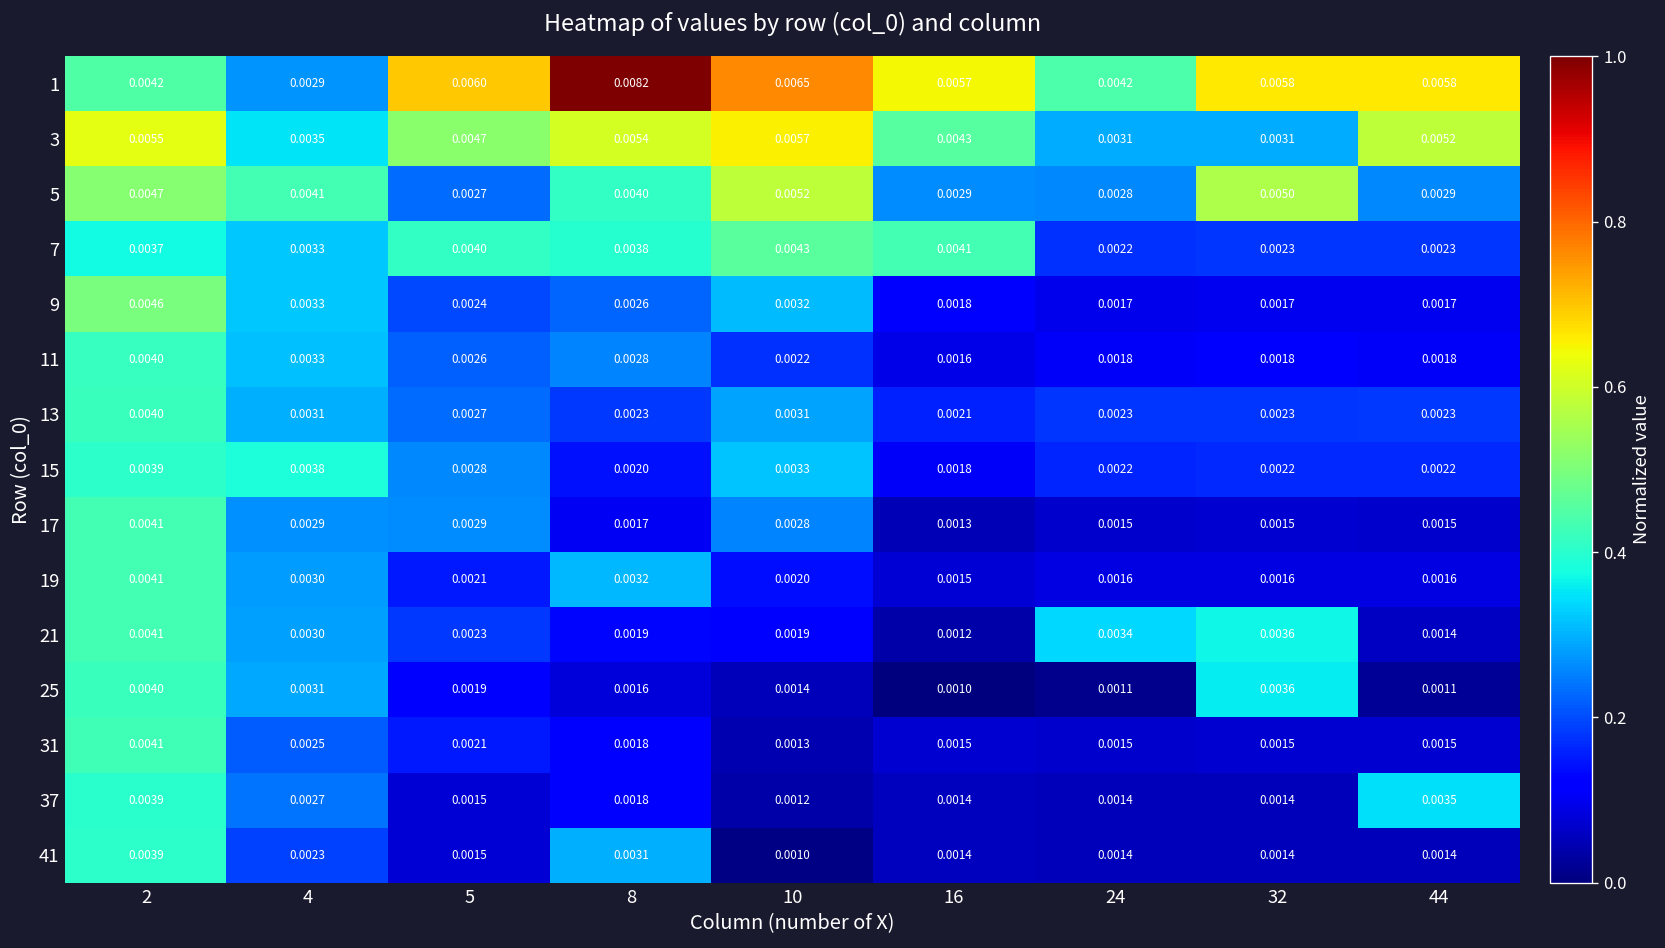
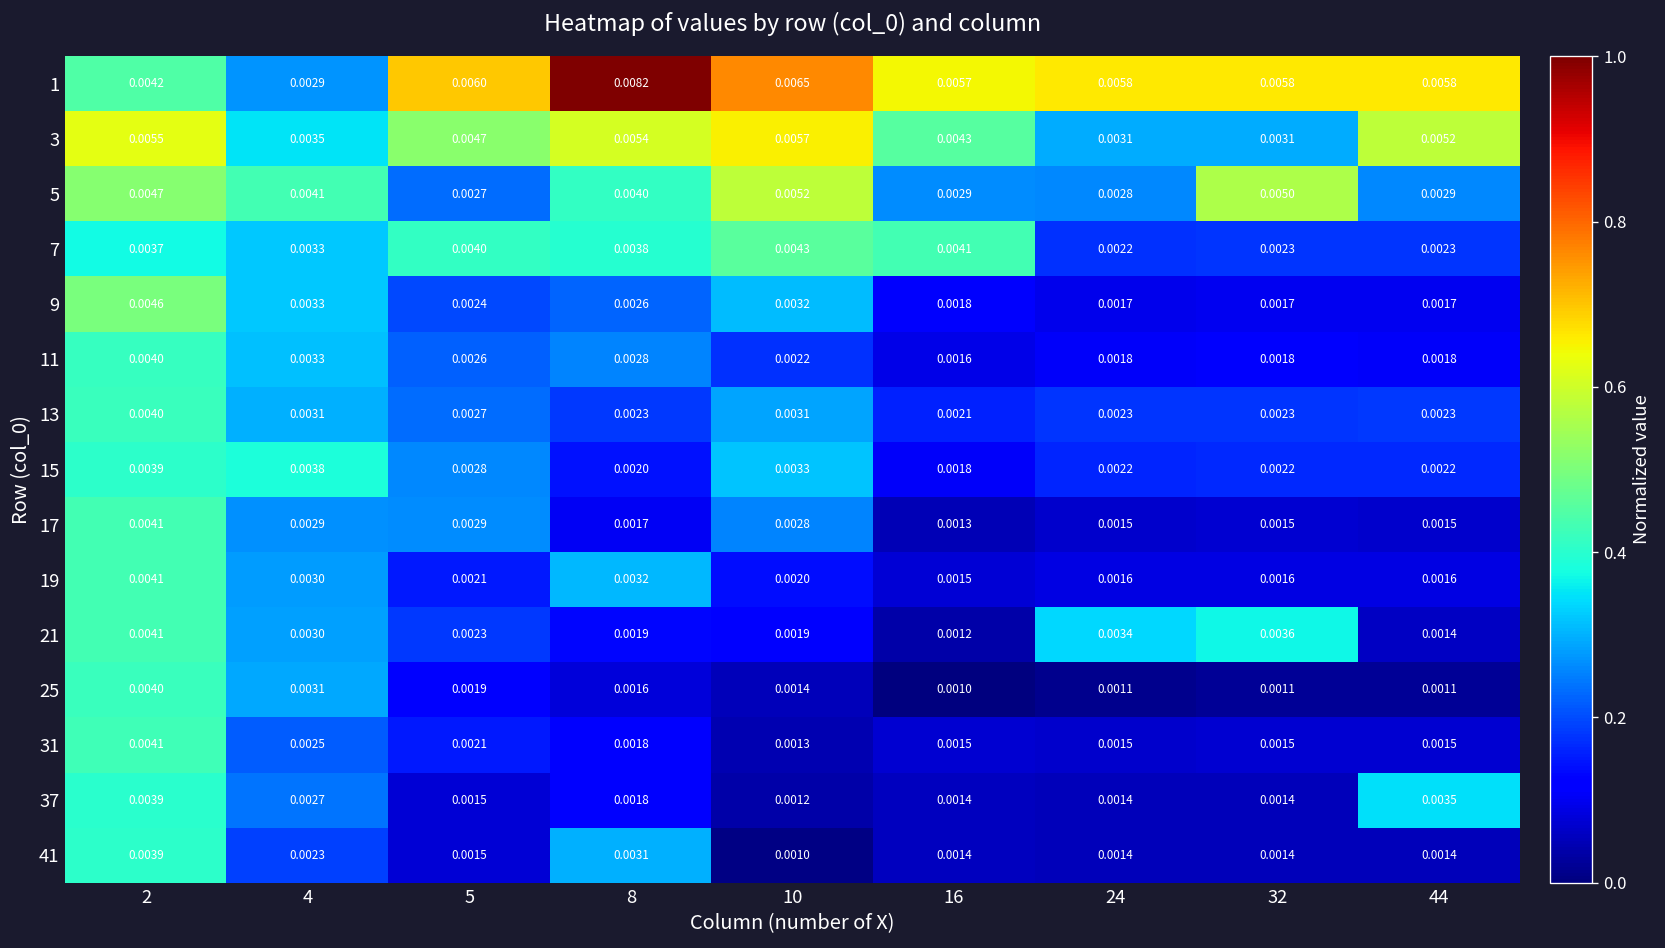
1, 24: 0.0042 -> 0.0058
25, 32: 0.0036 -> 0.0011
